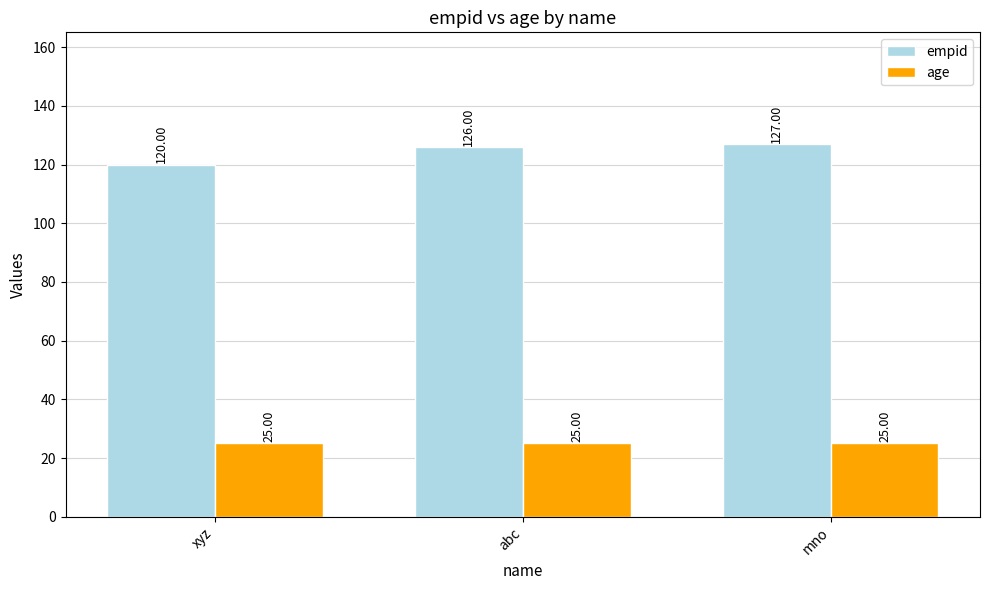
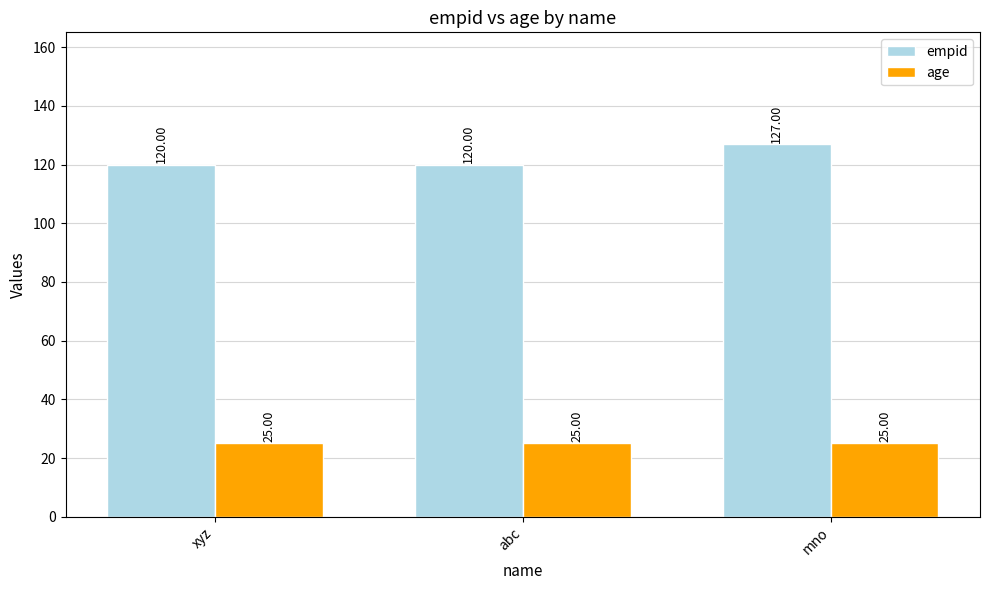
empid, abc: 126.00 -> 120.00
